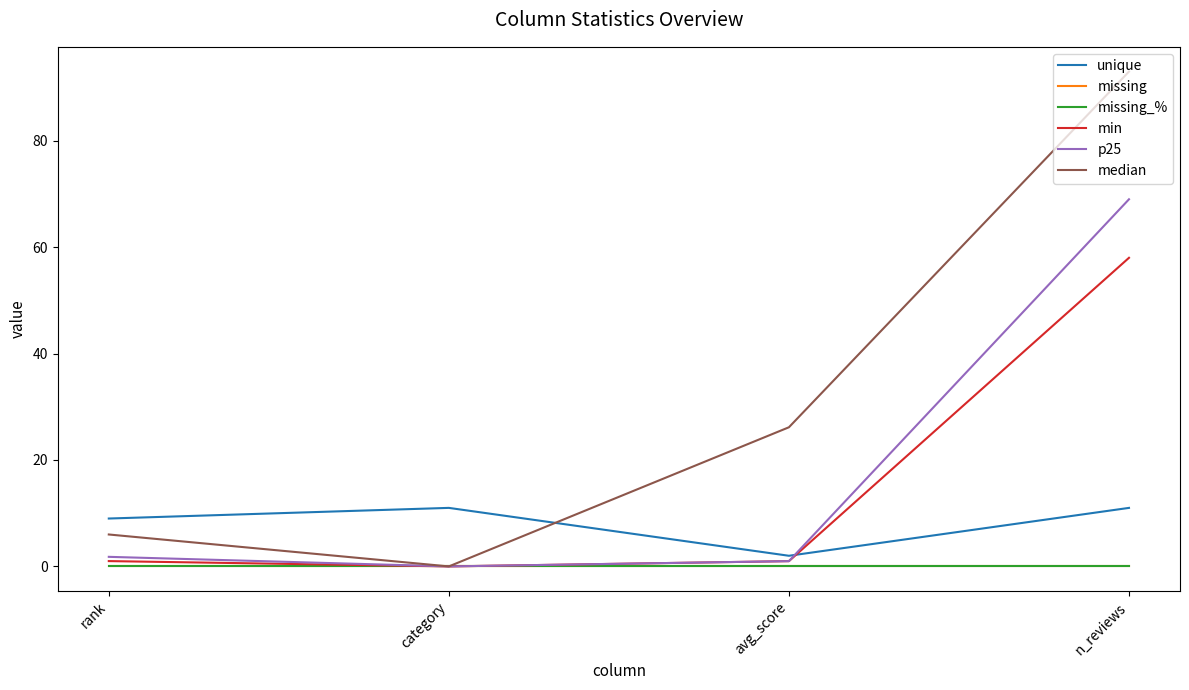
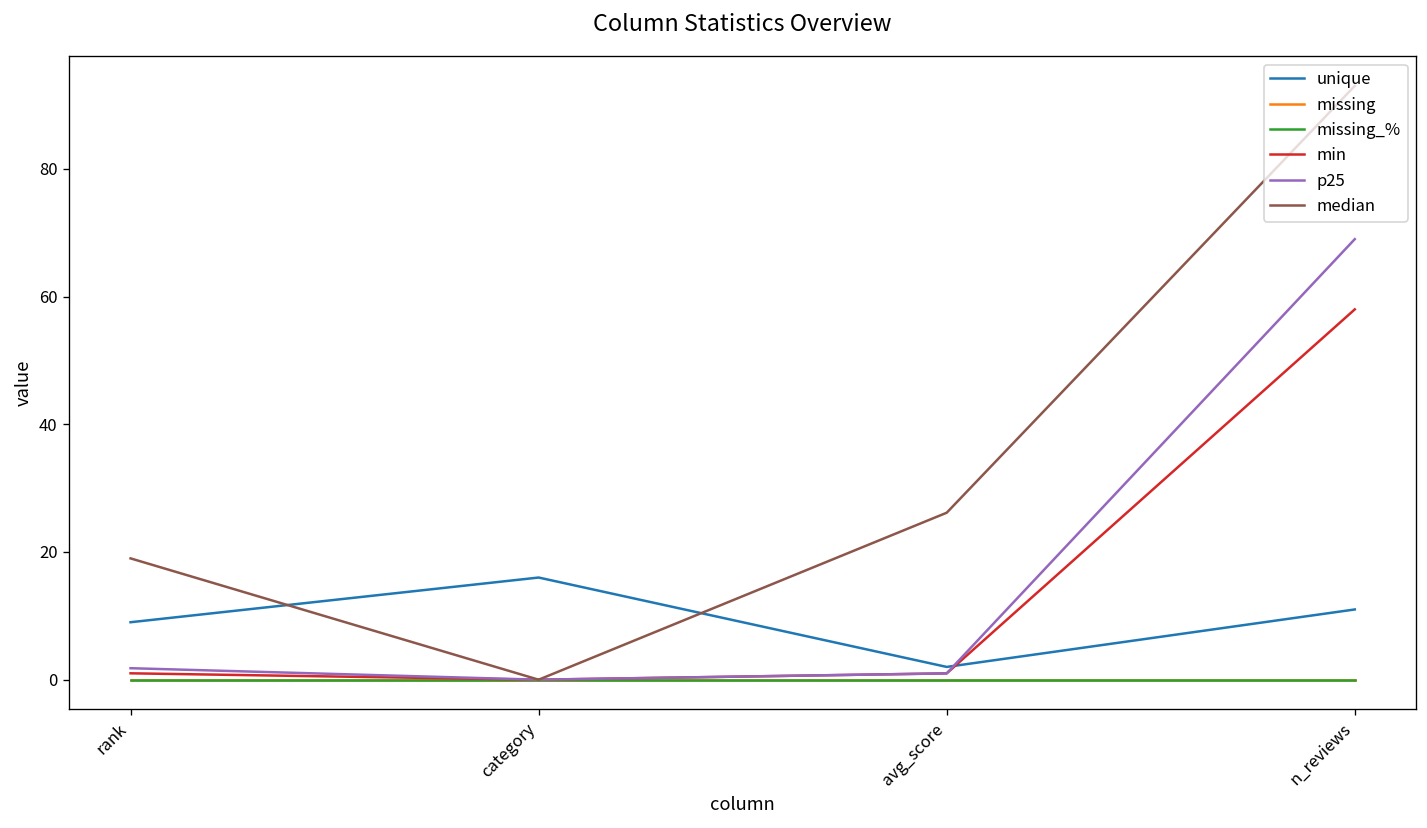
median, rank: 6 -> 19
unique, category: 11 -> 16
